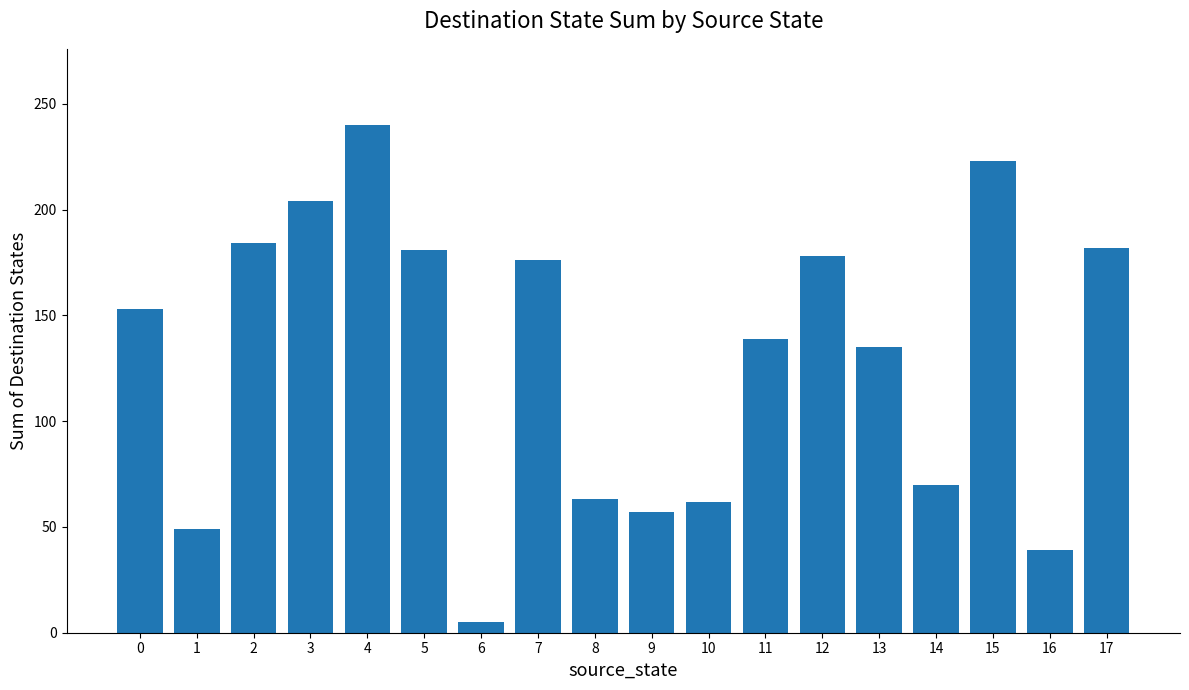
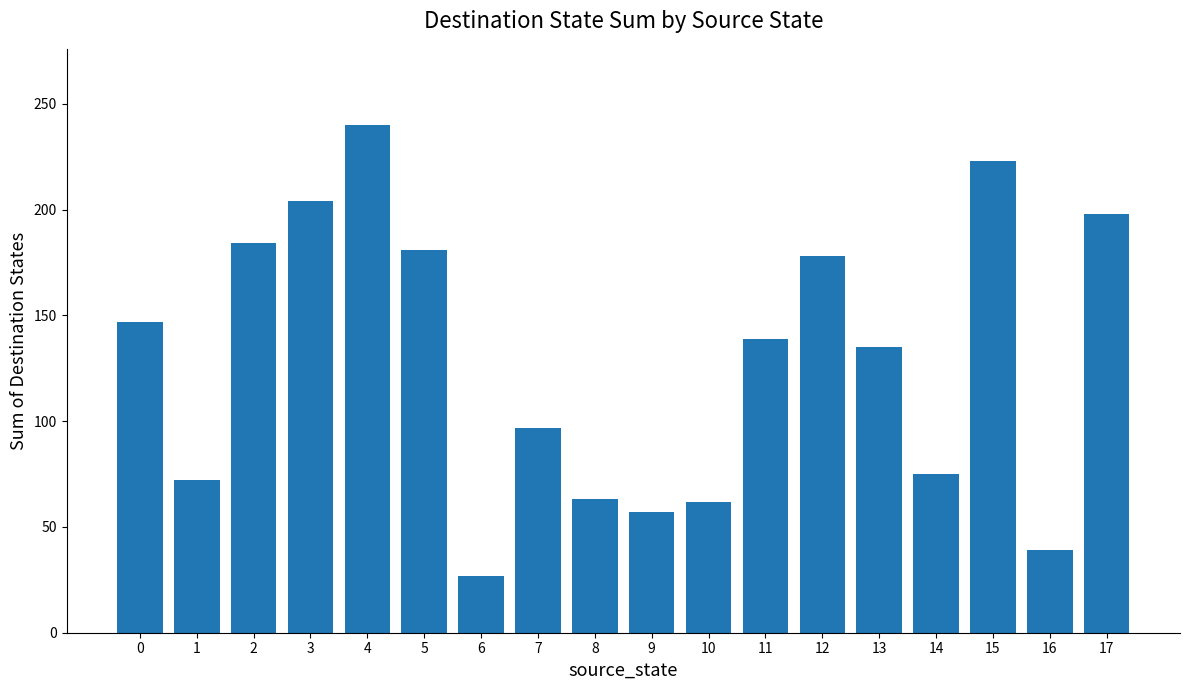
0: 153 -> 147
1: 49 -> 72
6: 5 -> 27
7: 176 -> 97
14: 70 -> 75
17: 182 -> 198
